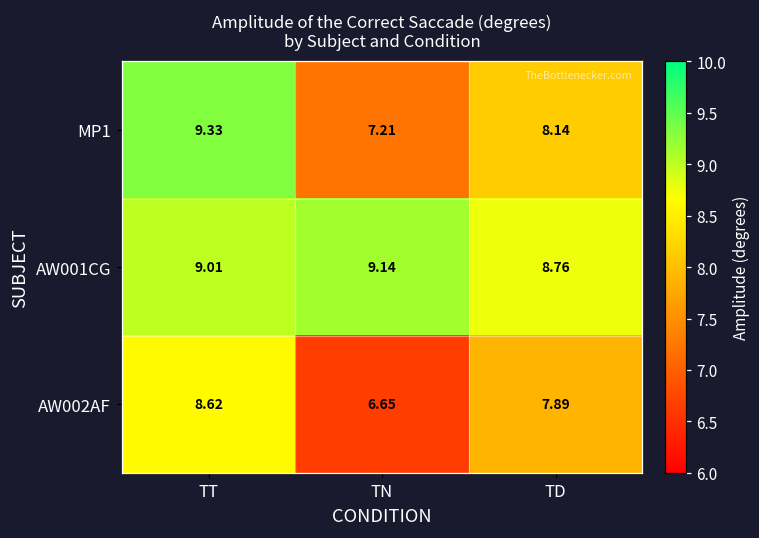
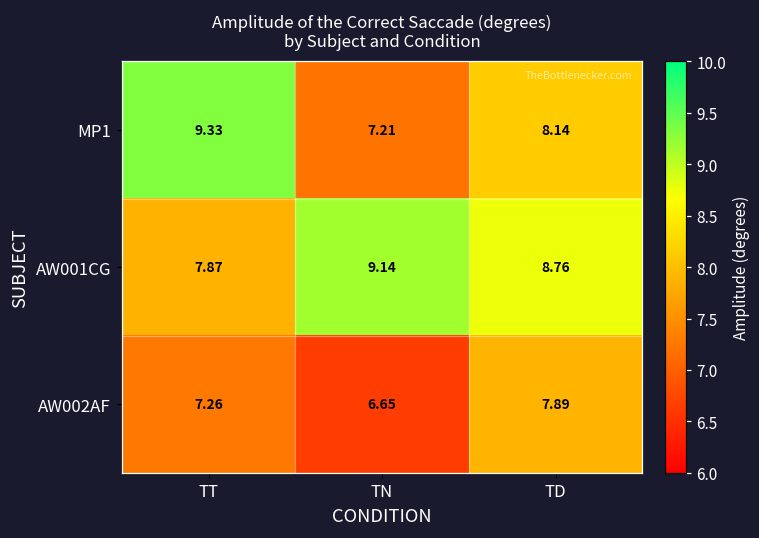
AW001CG, TT: 9.01 -> 7.87
AW002AF, TT: 8.62 -> 7.26
